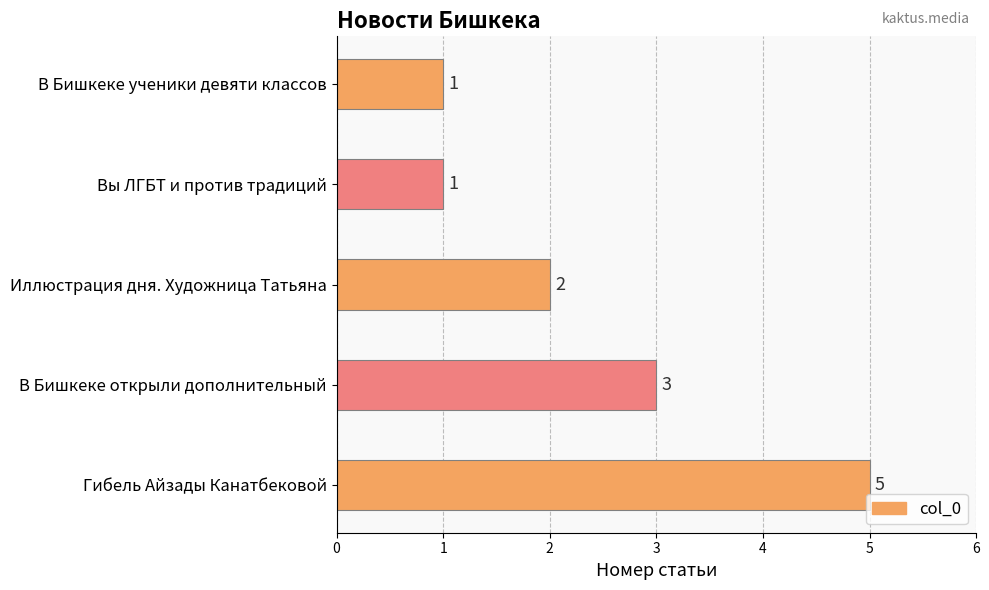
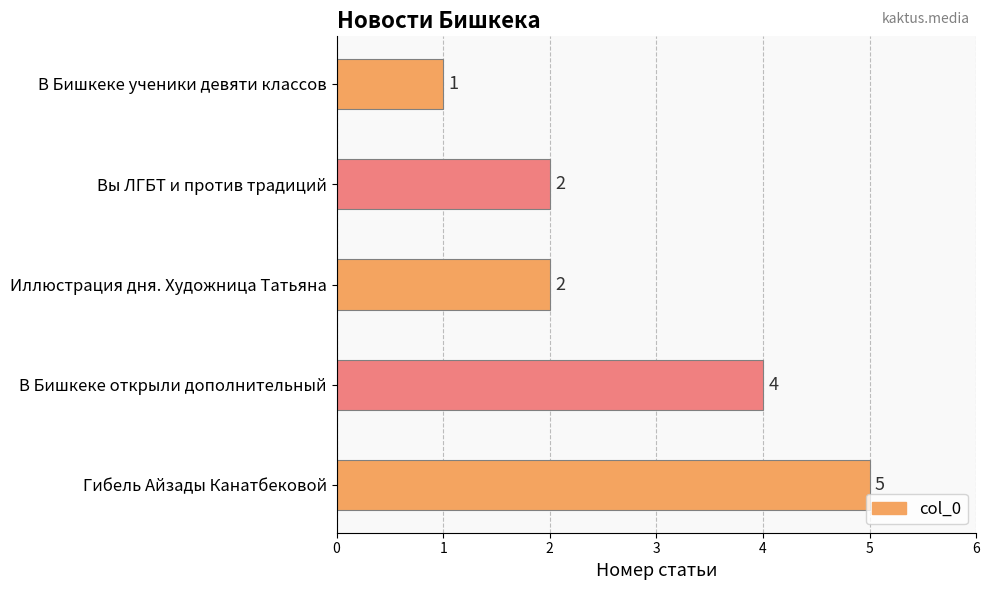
Вы ЛГБТ и против традиций: 1 -> 2
В Бишкеке открыли дополнительный: 3 -> 4
